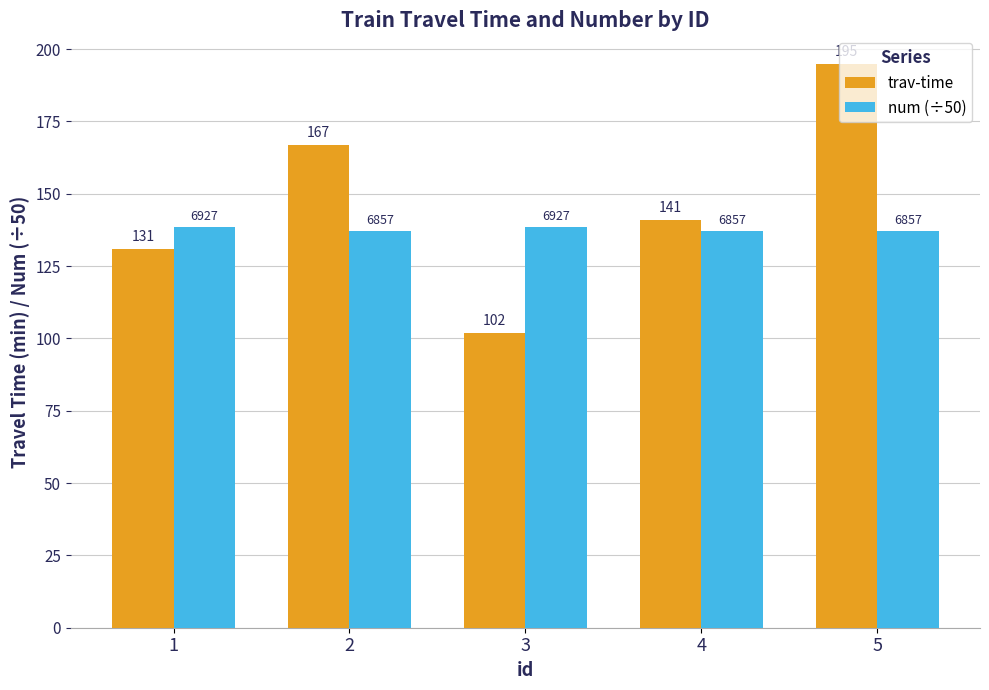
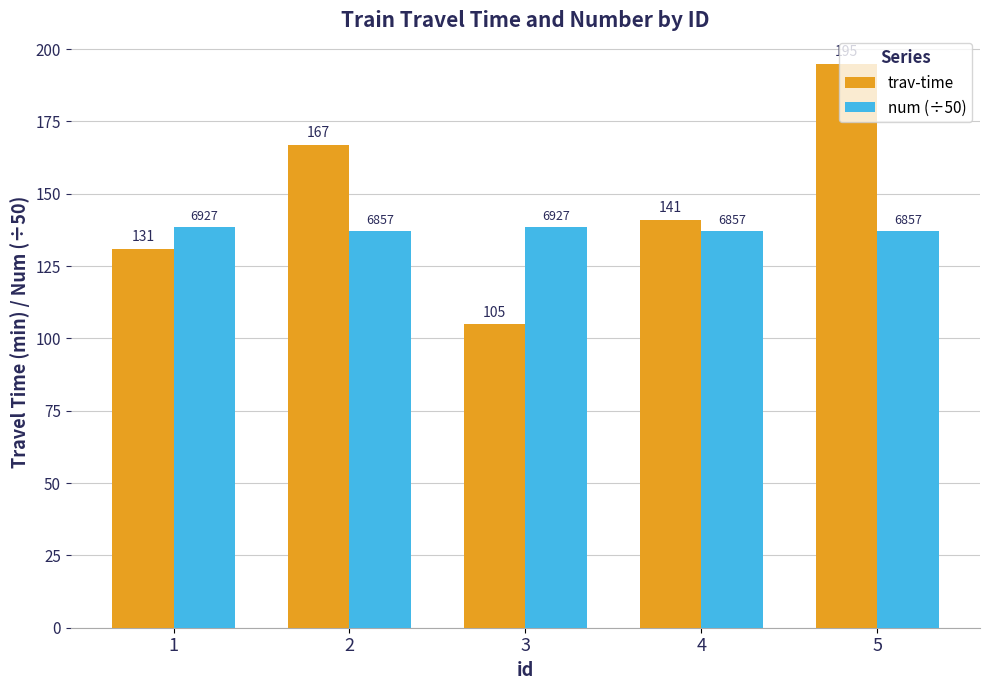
trav-time, 3: 102 -> 105
